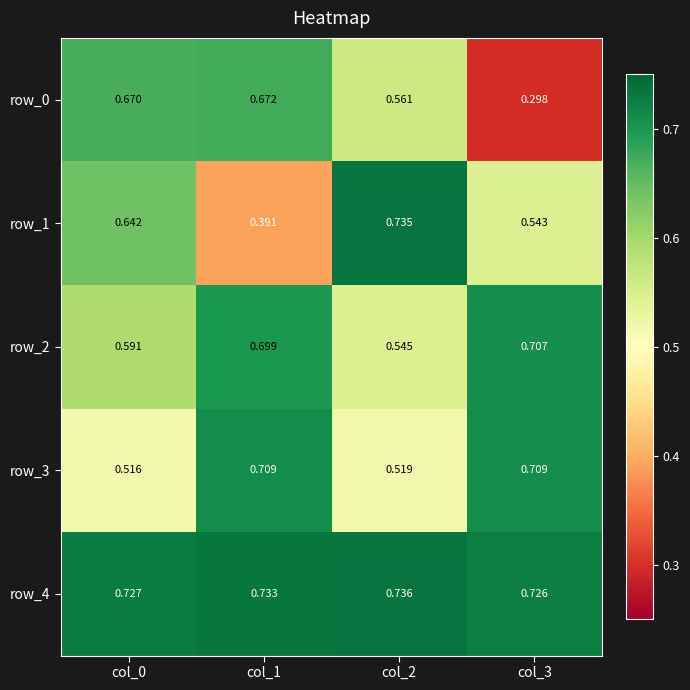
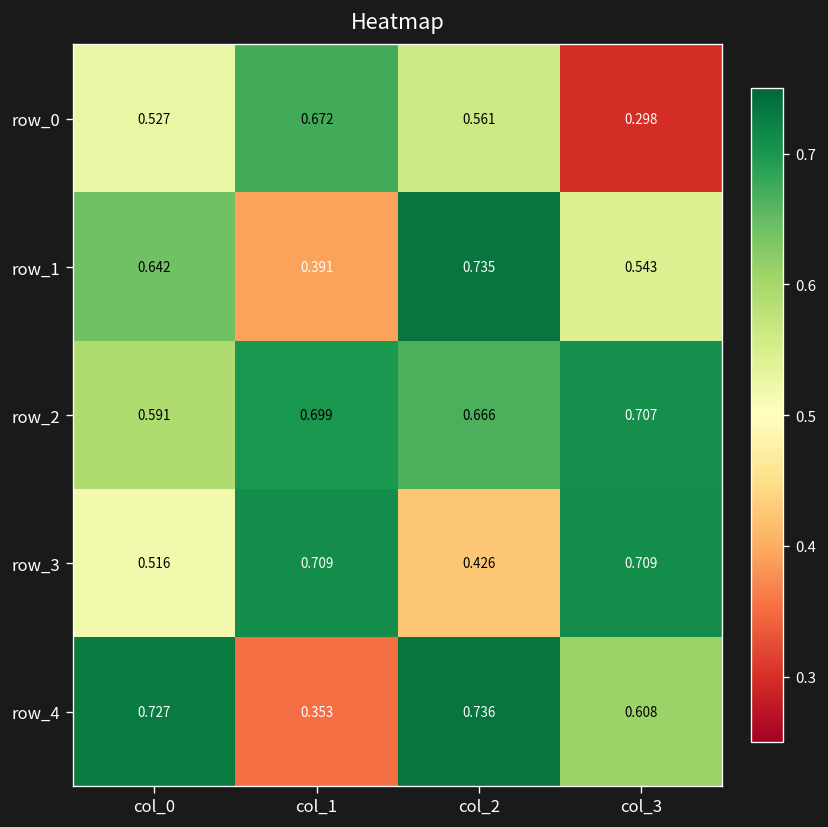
row_0, col_0: 0.670 -> 0.527
row_2, col_2: 0.545 -> 0.666
row_3, col_2: 0.519 -> 0.426
row_4, col_1: 0.733 -> 0.353
row_4, col_3: 0.726 -> 0.608
